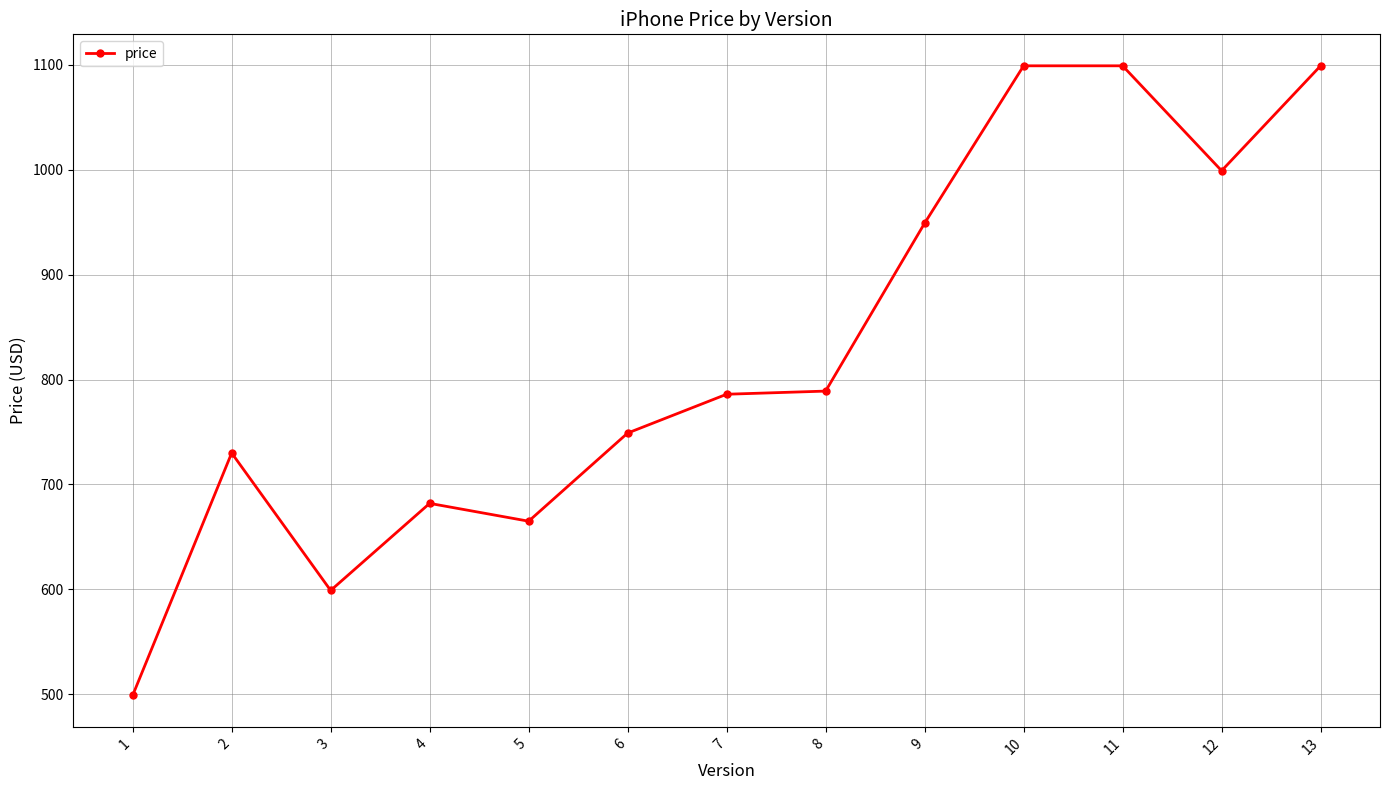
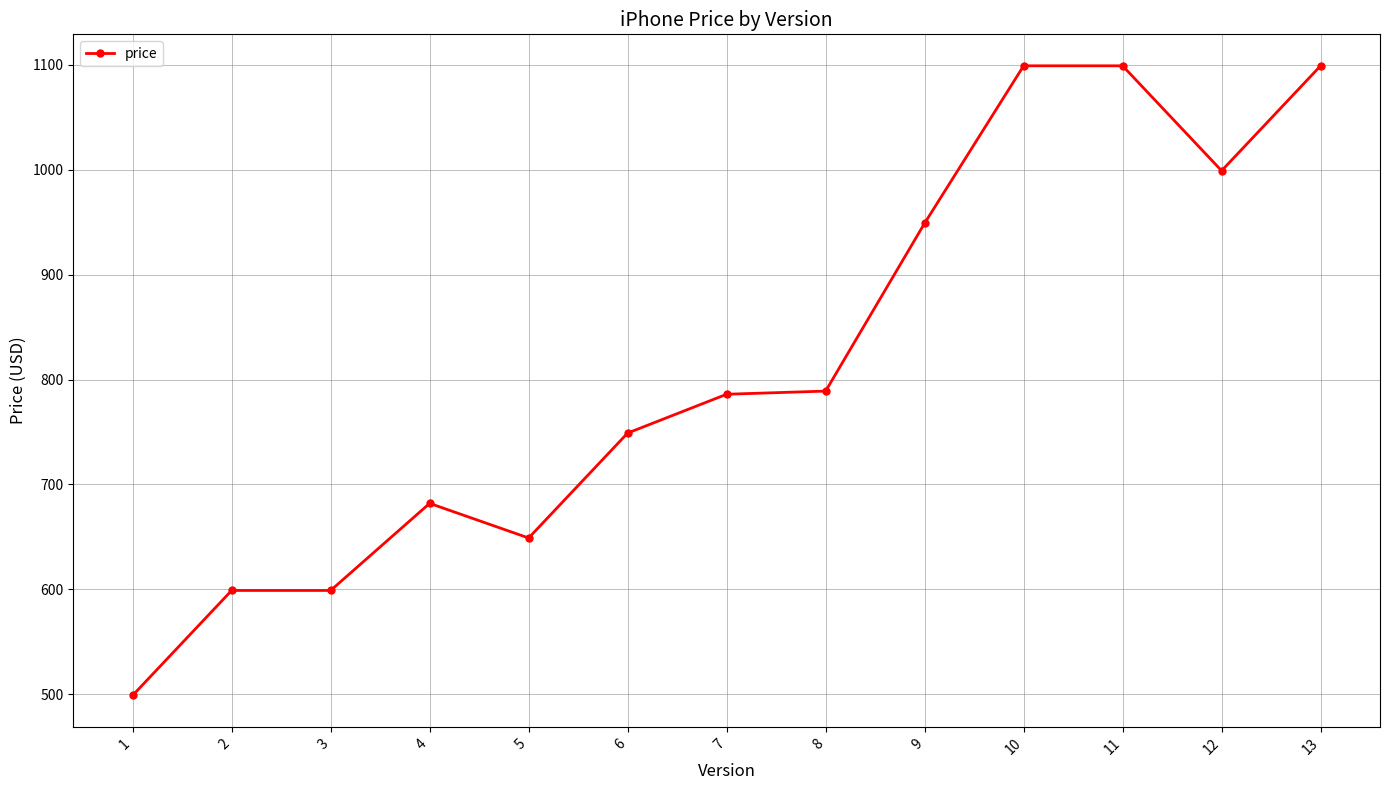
2: 730 -> 599
5: 665 -> 649
